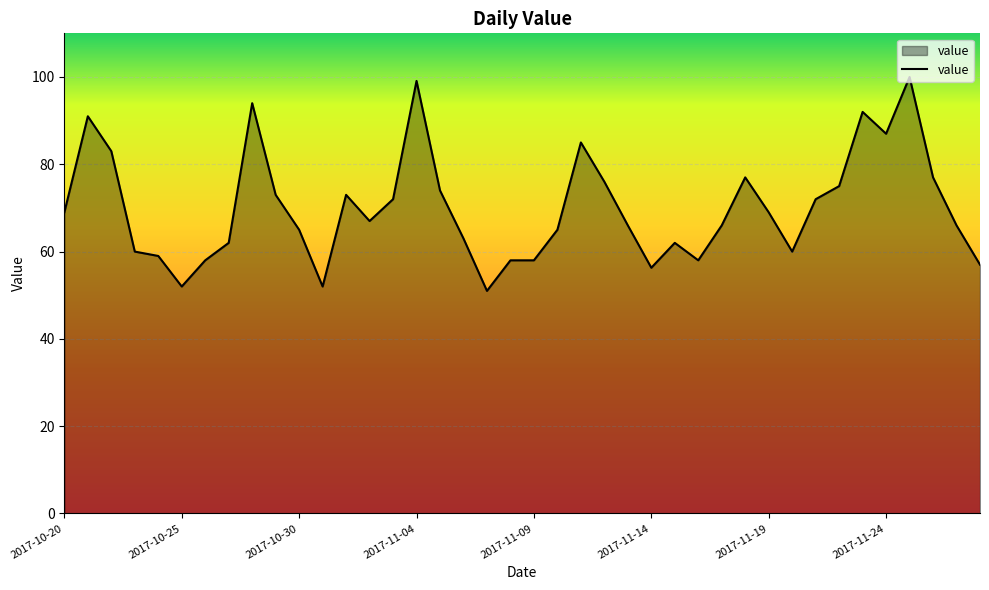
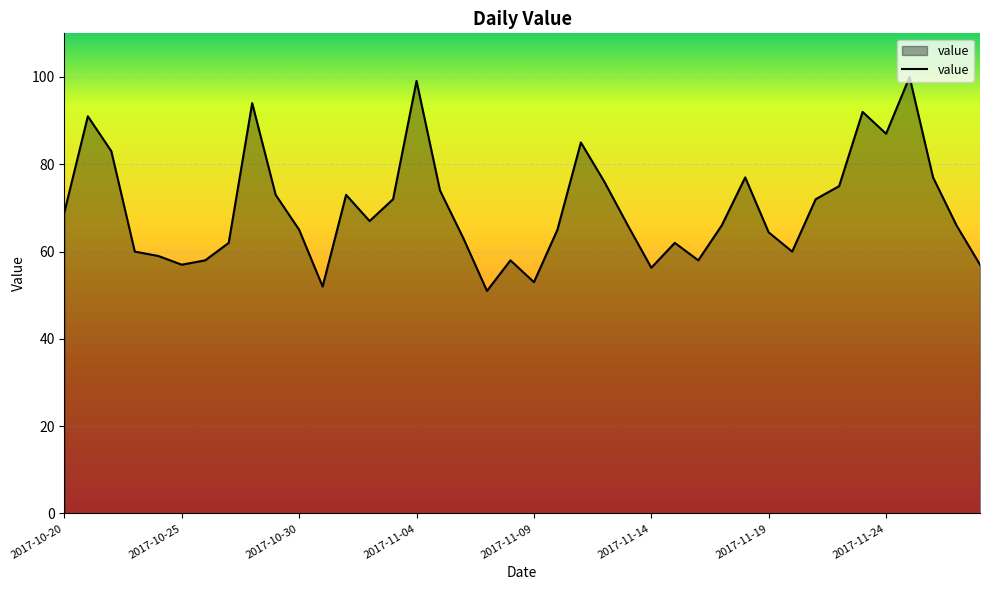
2017-10-25: 52 -> 57
2017-11-09: 58 -> 53
2017-11-19: 69 -> 64
